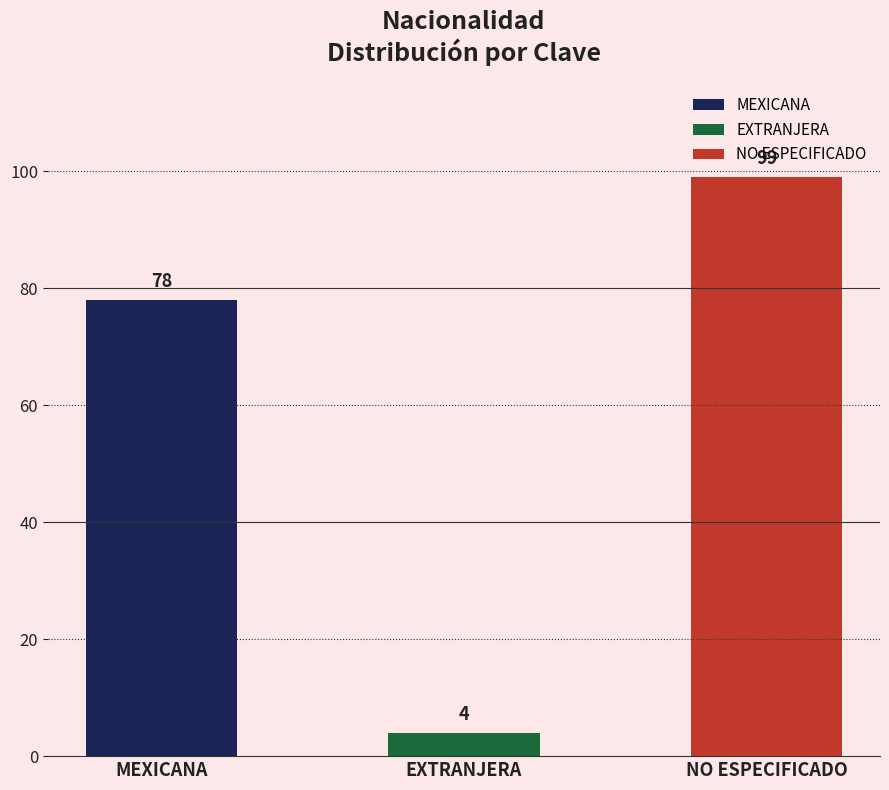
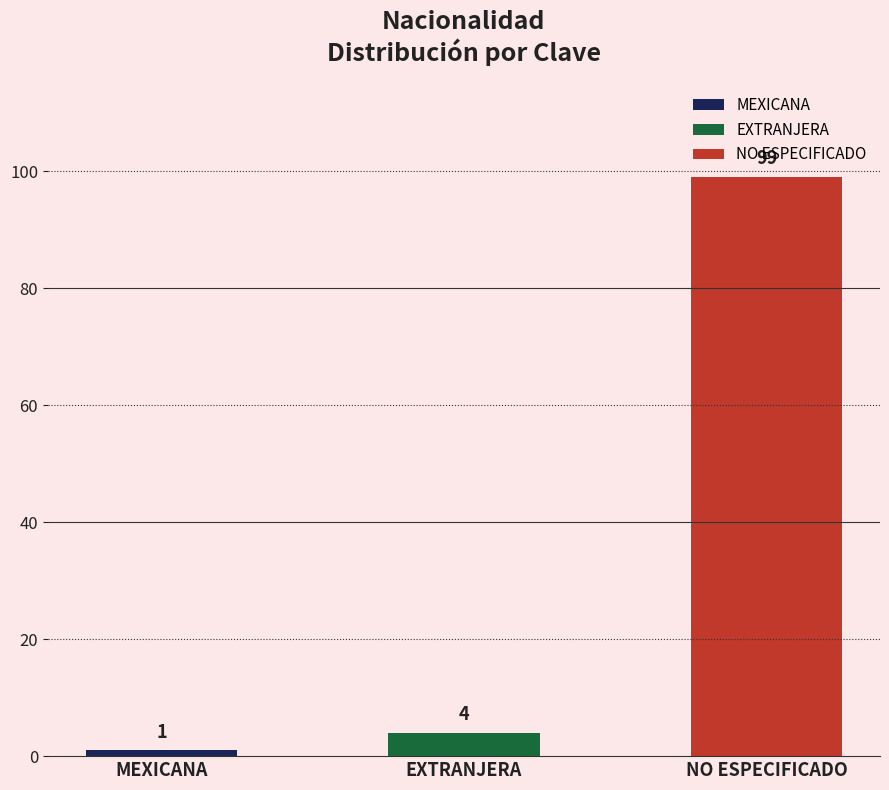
MEXICANA: 78 -> 1
